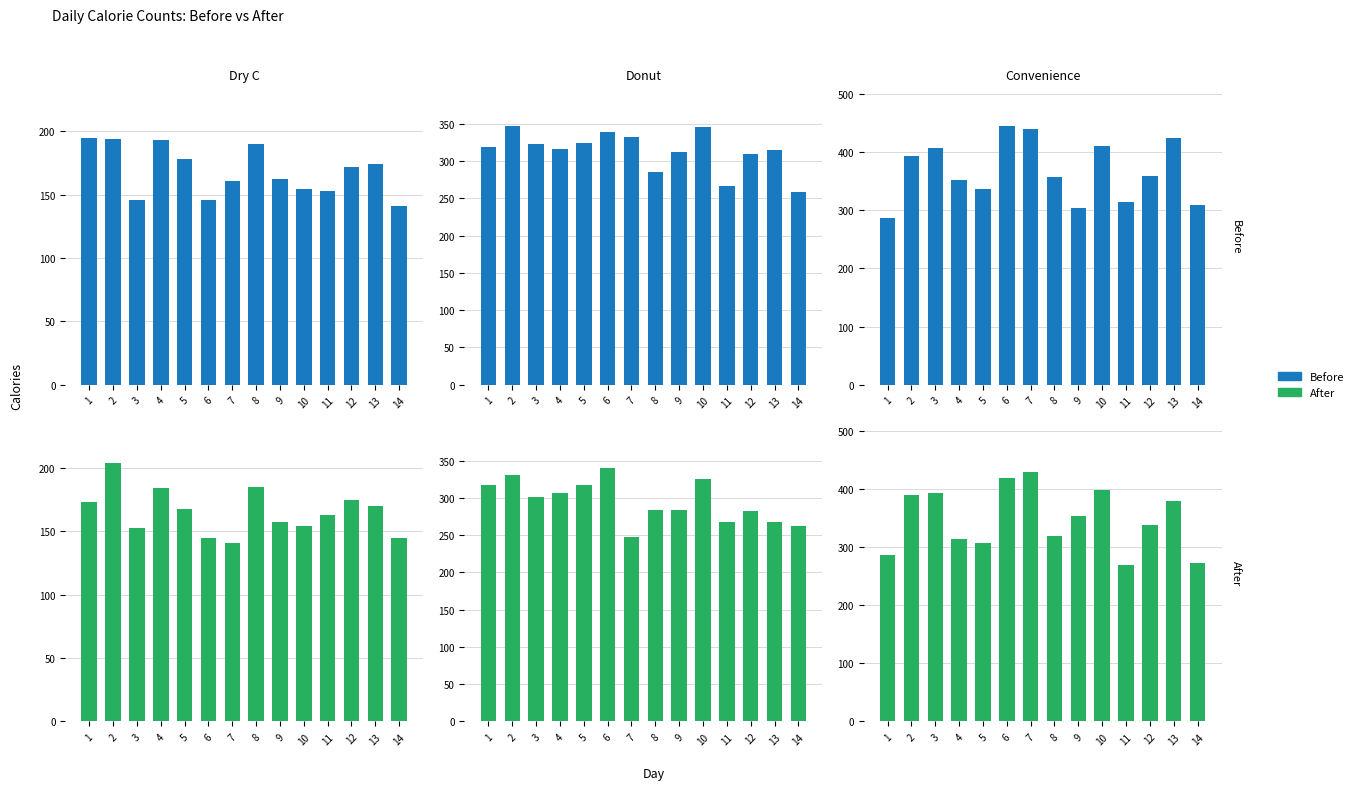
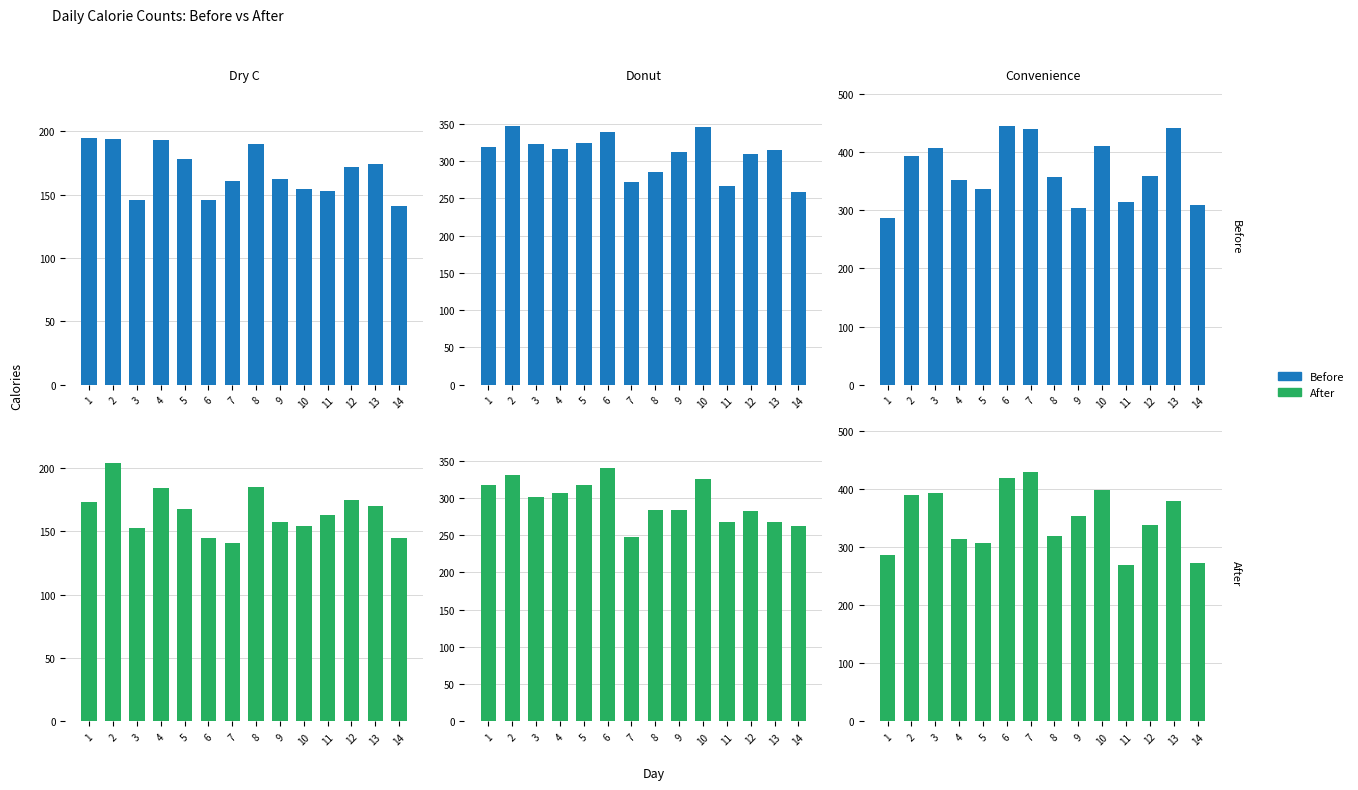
Donut, 7: 330 -> 270
Convenience, 13: 430 -> 440
